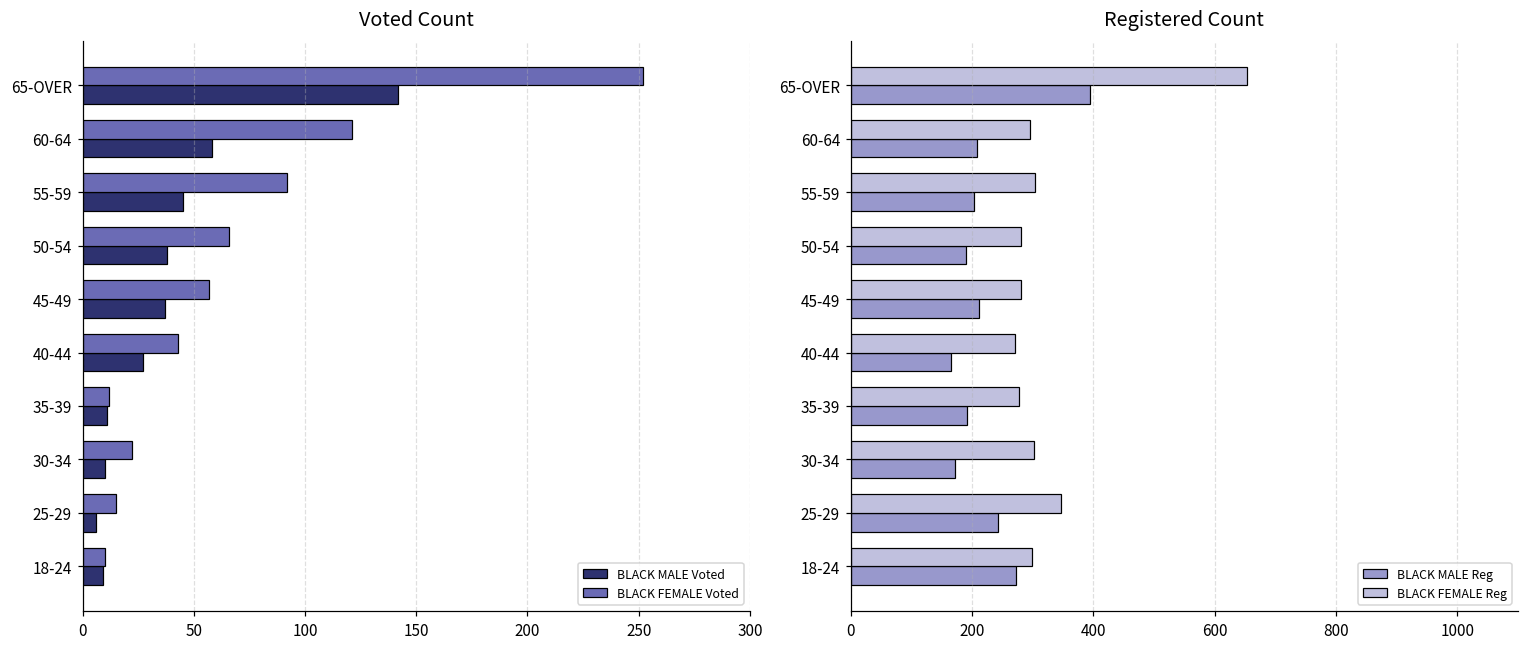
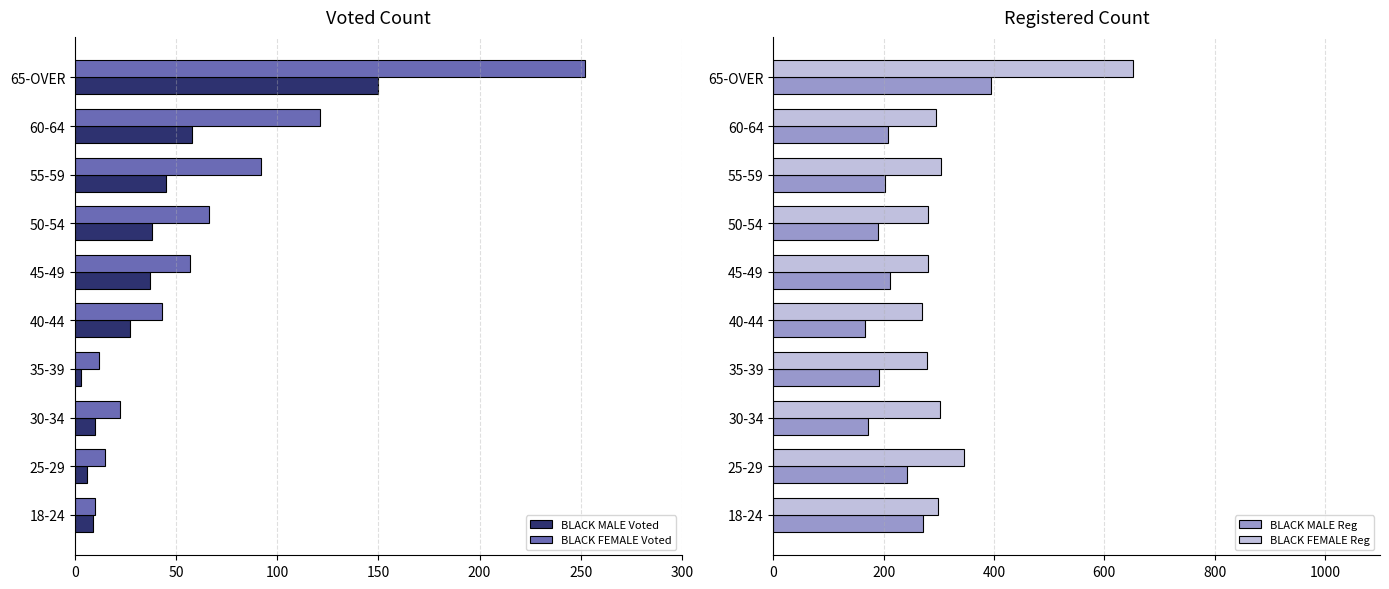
Voted Count, BLACK MALE Voted, 65-OVER: 142 -> 150
Voted Count, BLACK MALE Voted, 35-39: 11 -> 3
